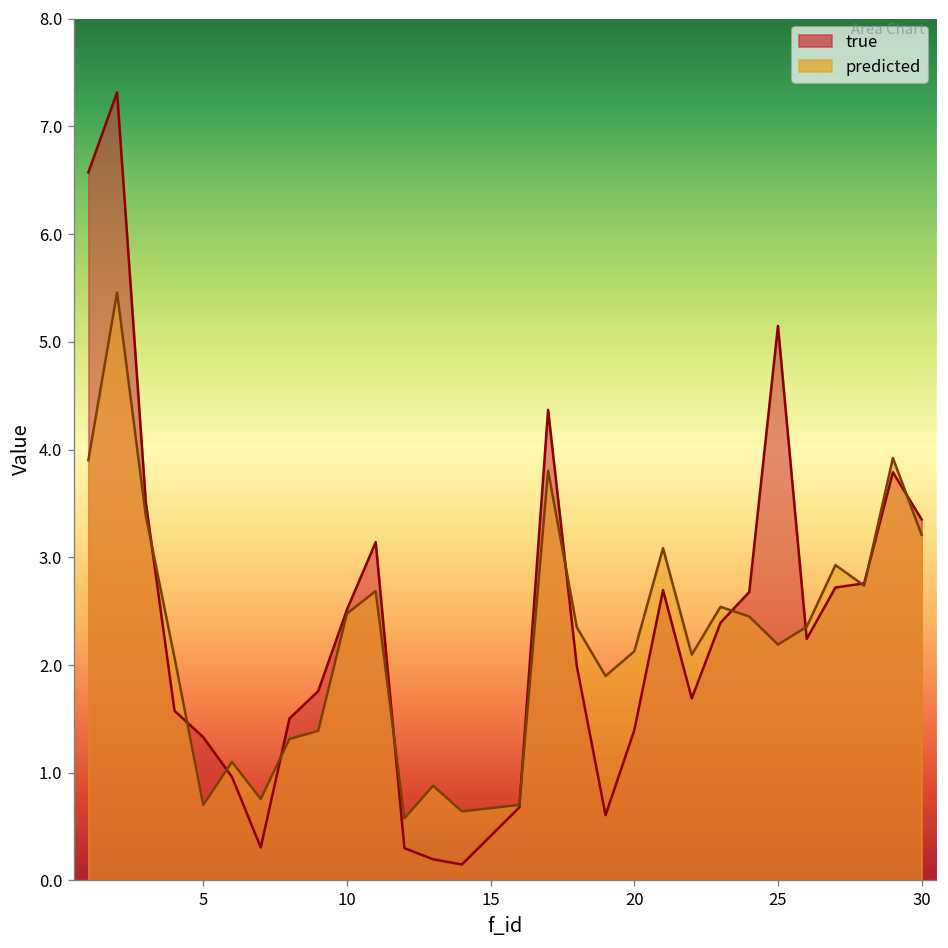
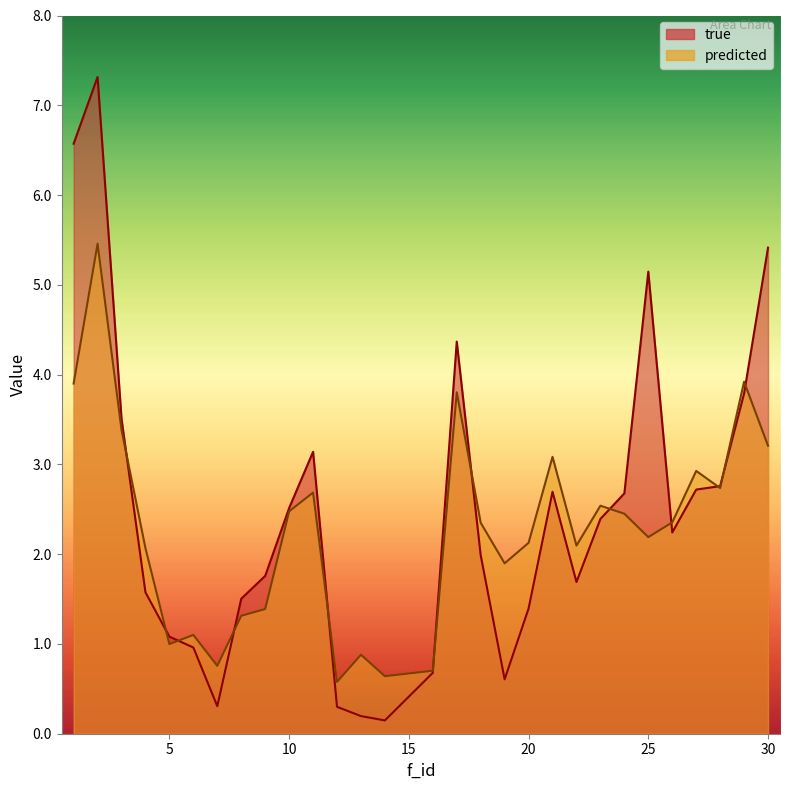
true, 5: 1.3 -> 1.1
predicted, 5: 0.7 -> 1.0
true, 30: 3.4 -> 5.4
